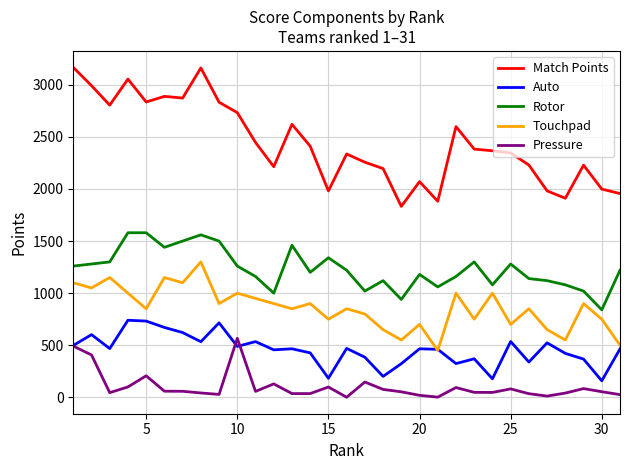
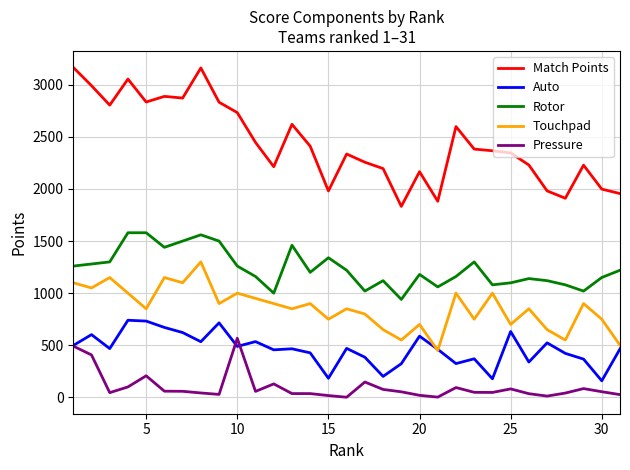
Pressure, 15: 100 -> 20
Match Points, 20: 2070 -> 2170
Auto, 20: 470 -> 590
Auto, 25: 540 -> 630
Rotor, 25: 1280 -> 1100
Rotor, 30: 840 -> 1150
